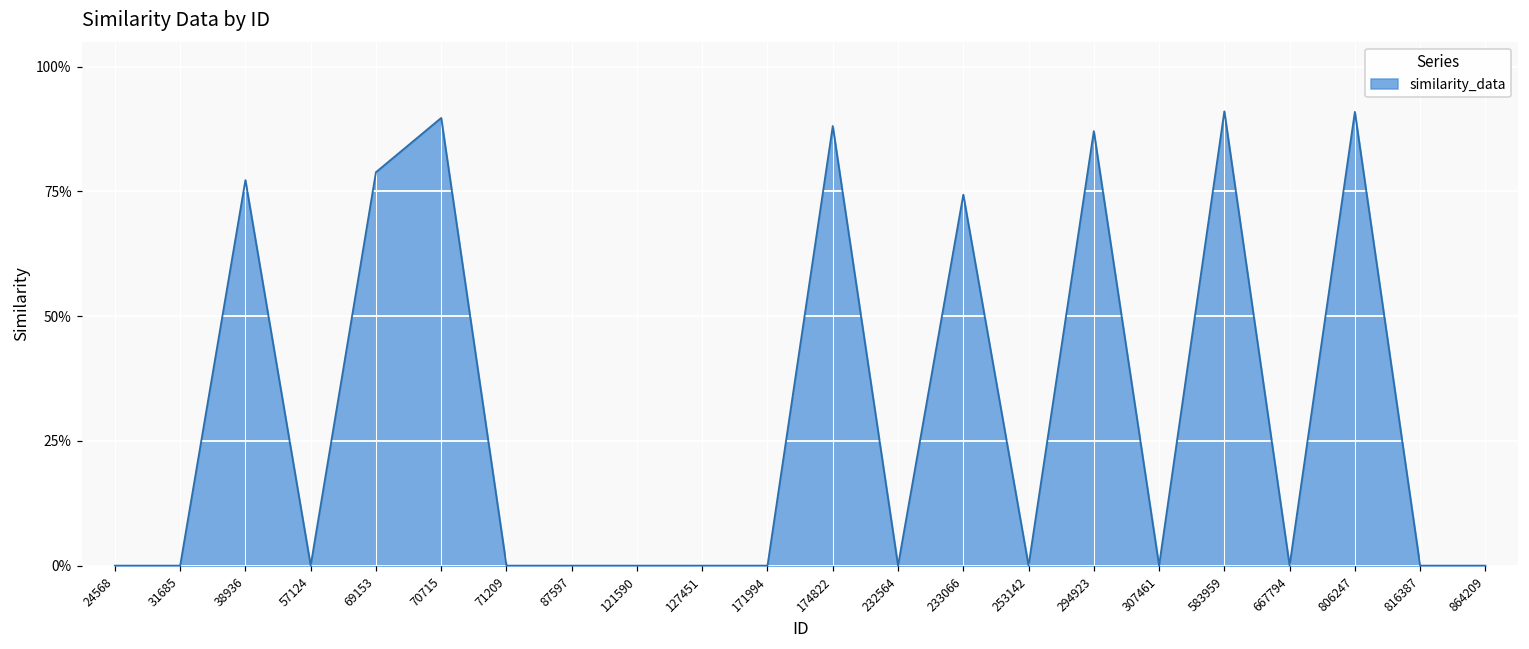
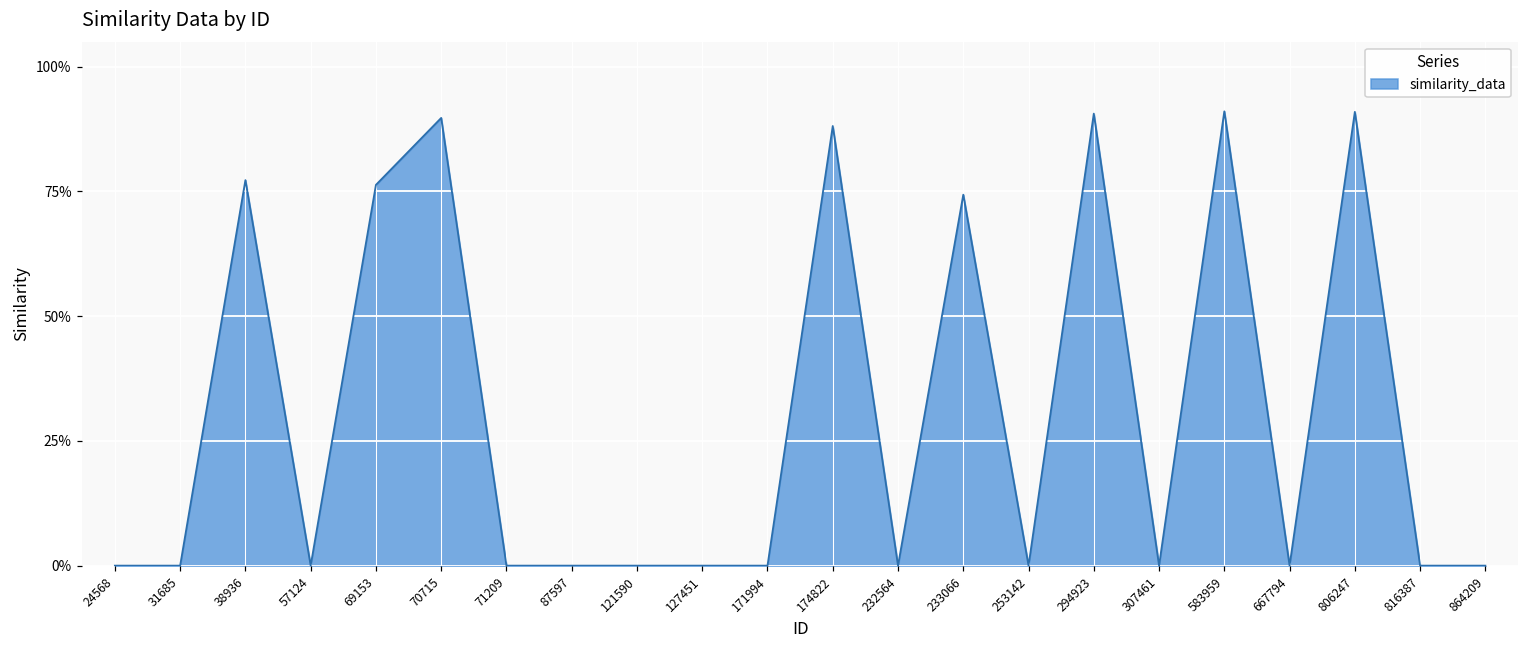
69153: 79% -> 76%
294923: 87% -> 91%
